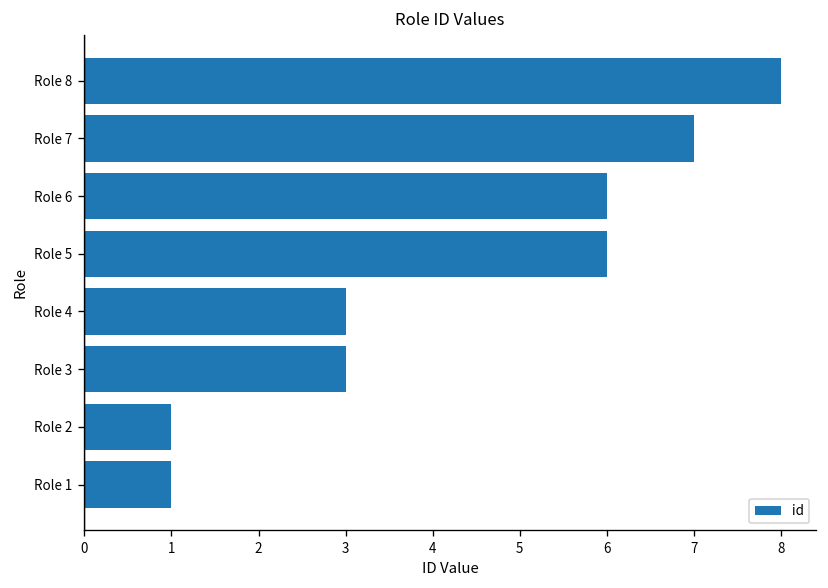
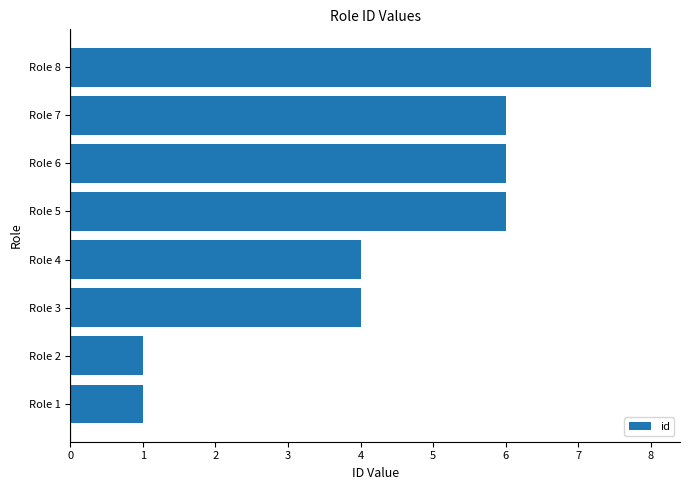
Role 7: 7 -> 6
Role 4: 3 -> 4
Role 3: 3 -> 4
